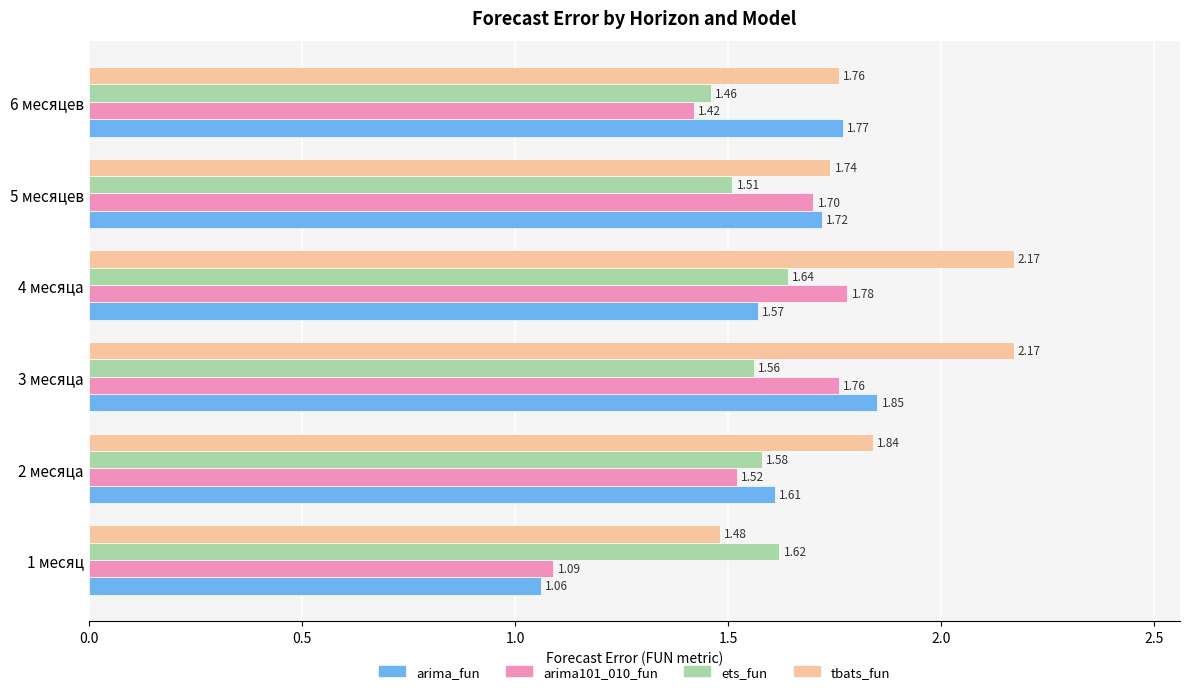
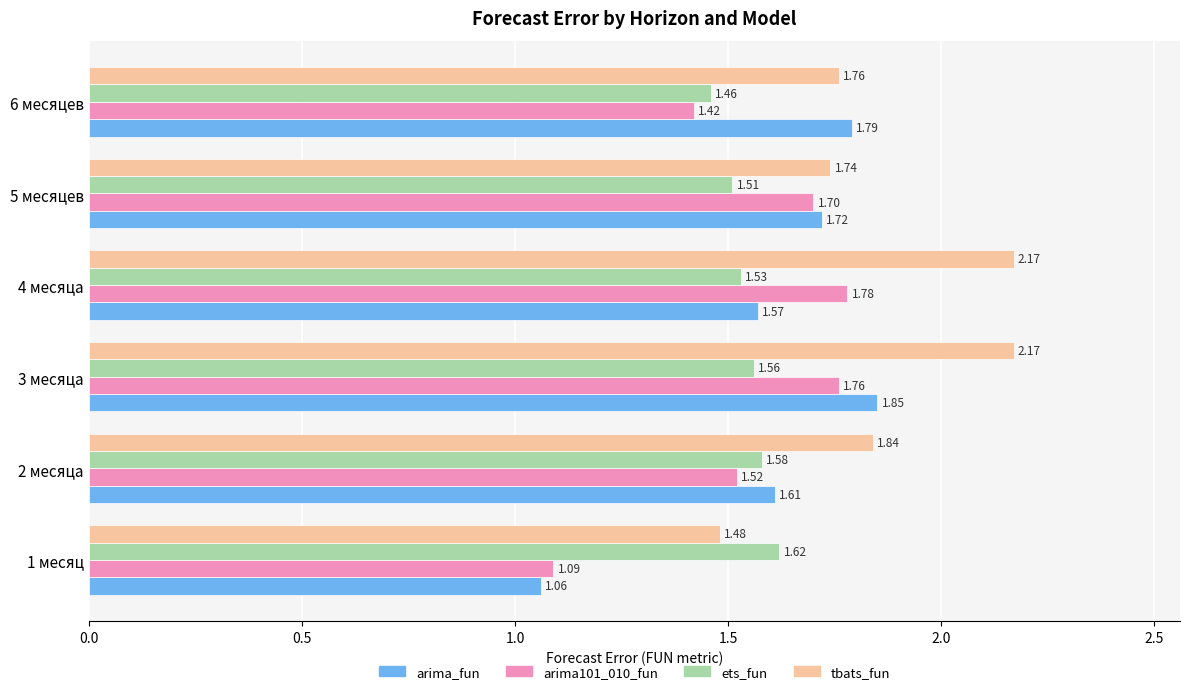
arima_fun, 6 месяцев: 1.77 -> 1.79
ets_fun, 4 месяца: 1.64 -> 1.53
